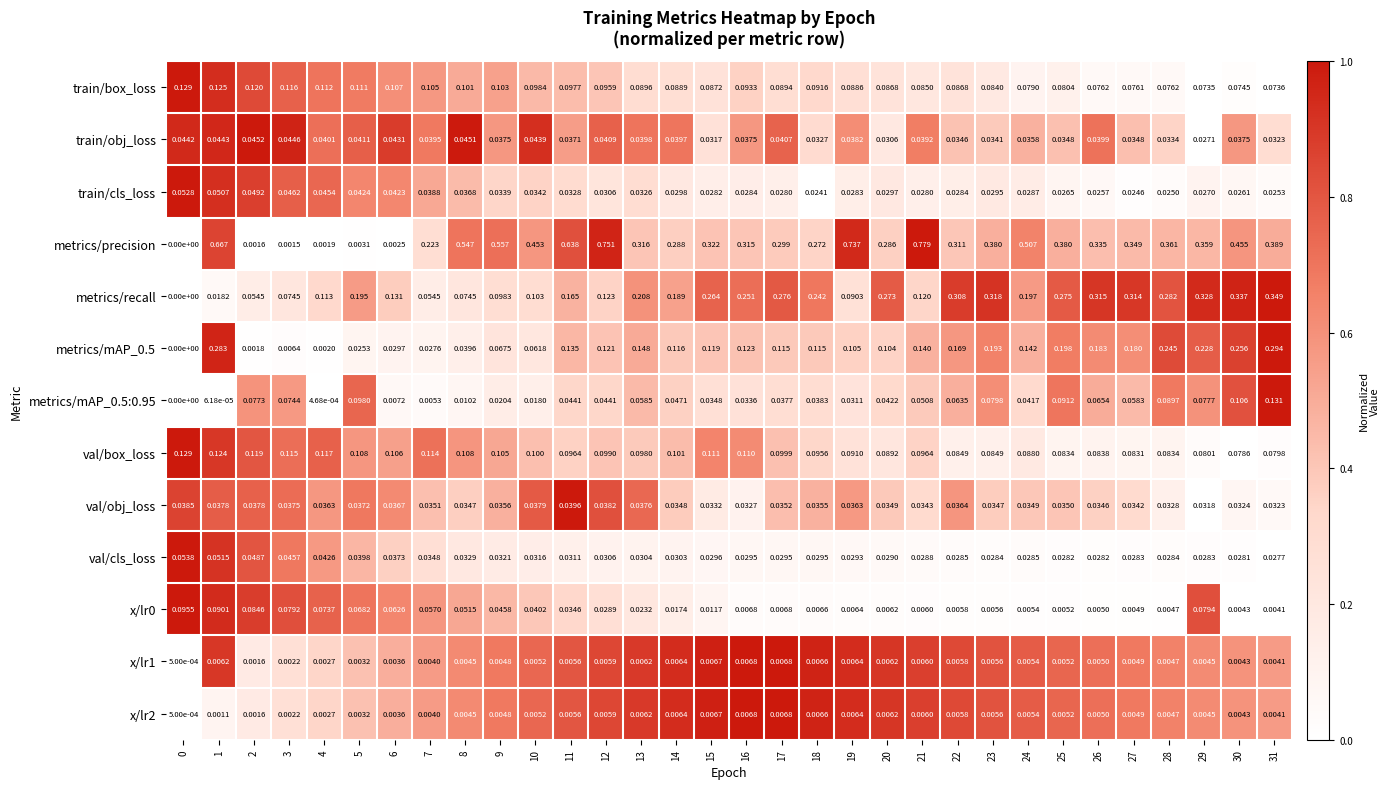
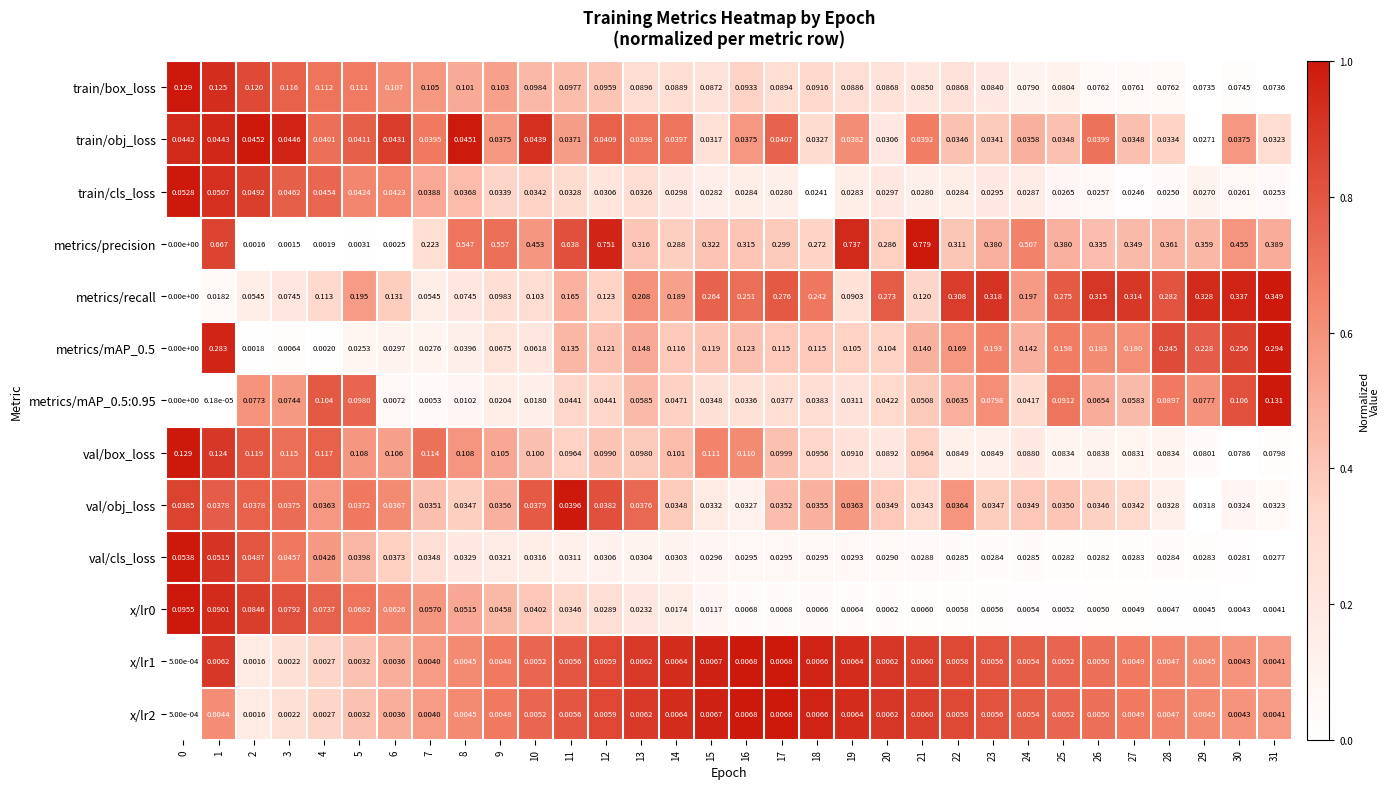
metrics/mAP_0.5:0.95, 4: 4.68e-04 -> 0.104
x/lr0, 29: 0.0794 -> 0.0045
x/lr2, 1: 0.0011 -> 0.0044
